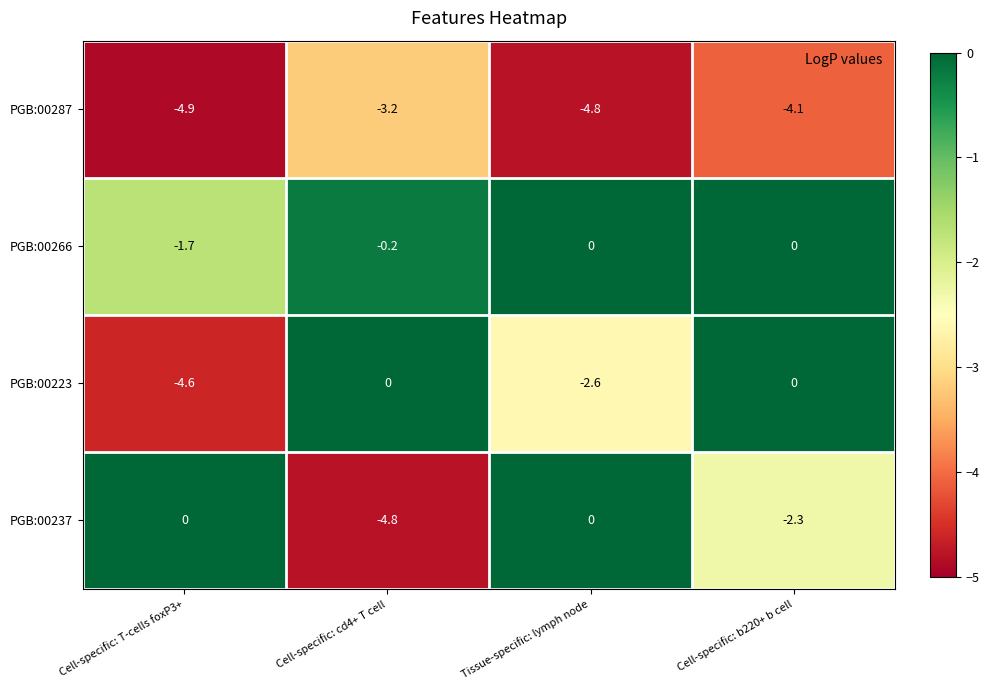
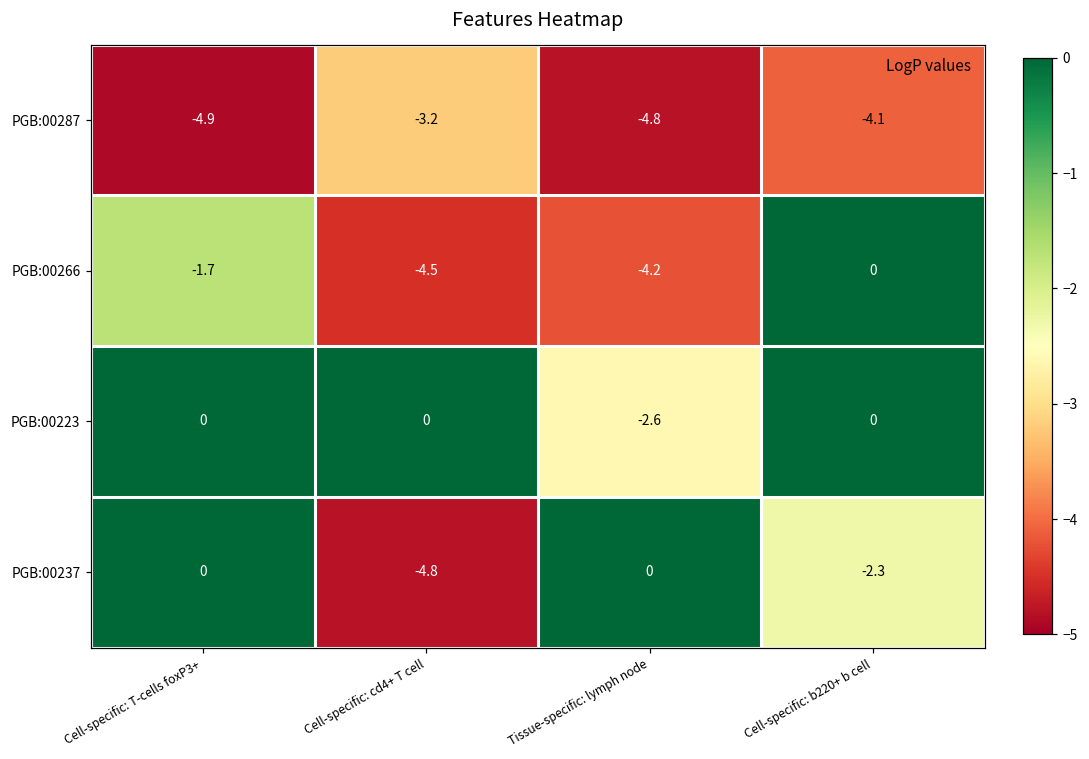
PGB:00266, Cell-specific: cd4+ T cell: -0.2 -> -4.5
PGB:00266, Tissue-specific: lymph node: 0 -> -4.2
PGB:00223, Cell-specific: T-cells foxP3+: -4.6 -> 0
